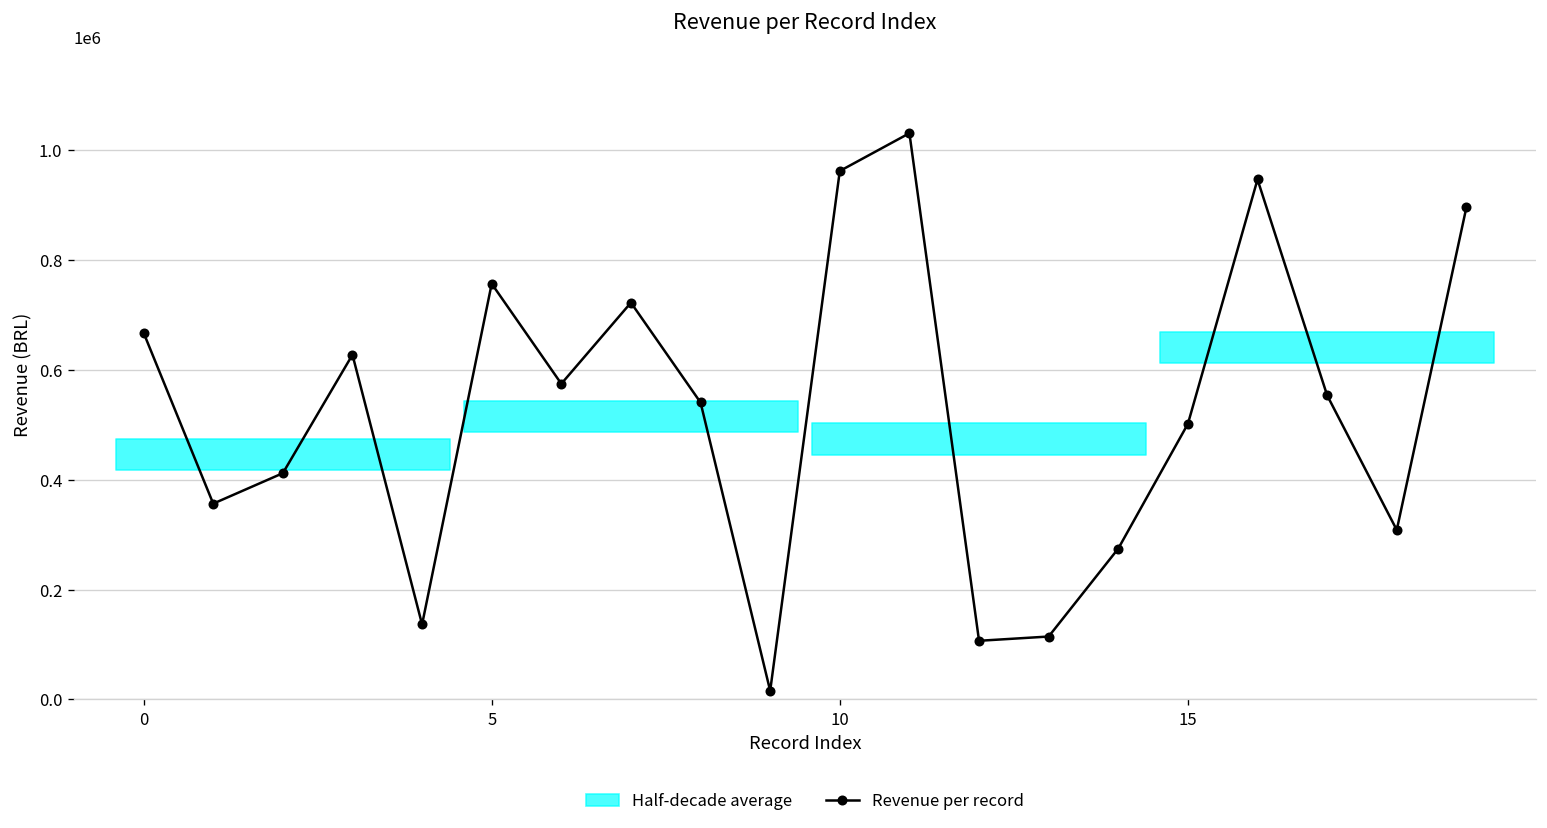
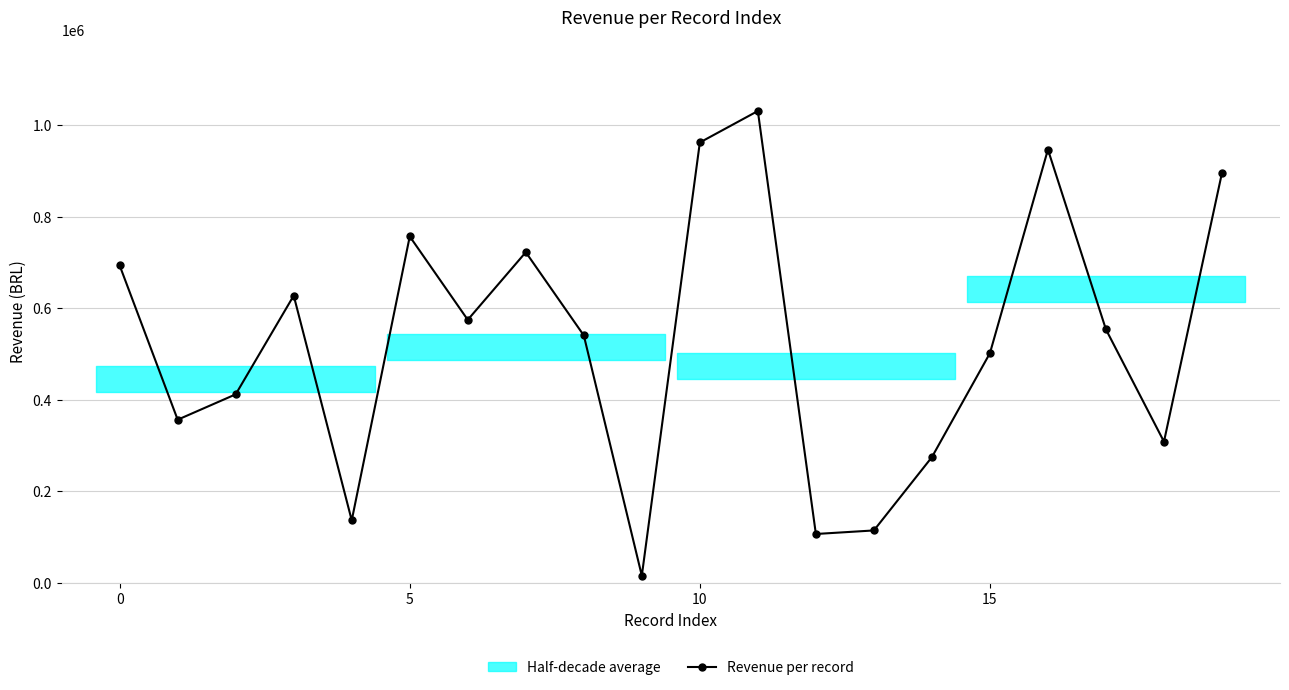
Revenue per record, 0: 670000 -> 690000
